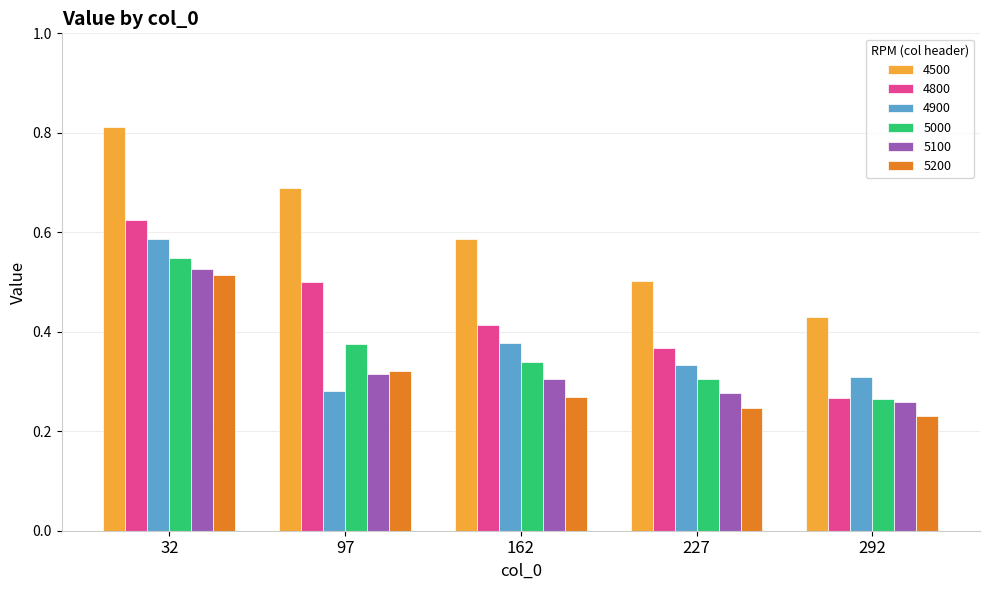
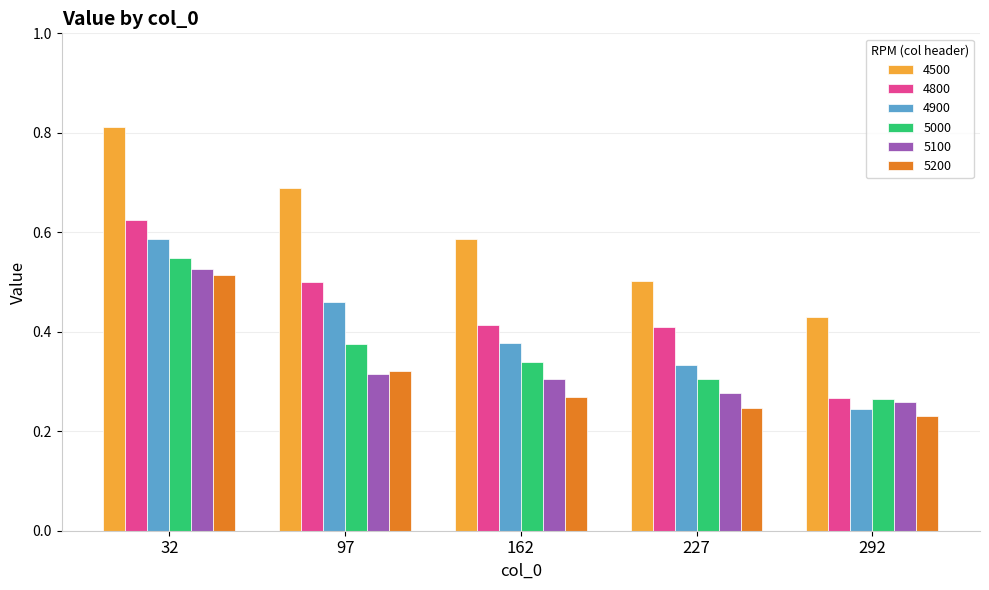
4900, 97: 0.28 -> 0.46
4800, 227: 0.37 -> 0.41
4900, 292: 0.31 -> 0.25
